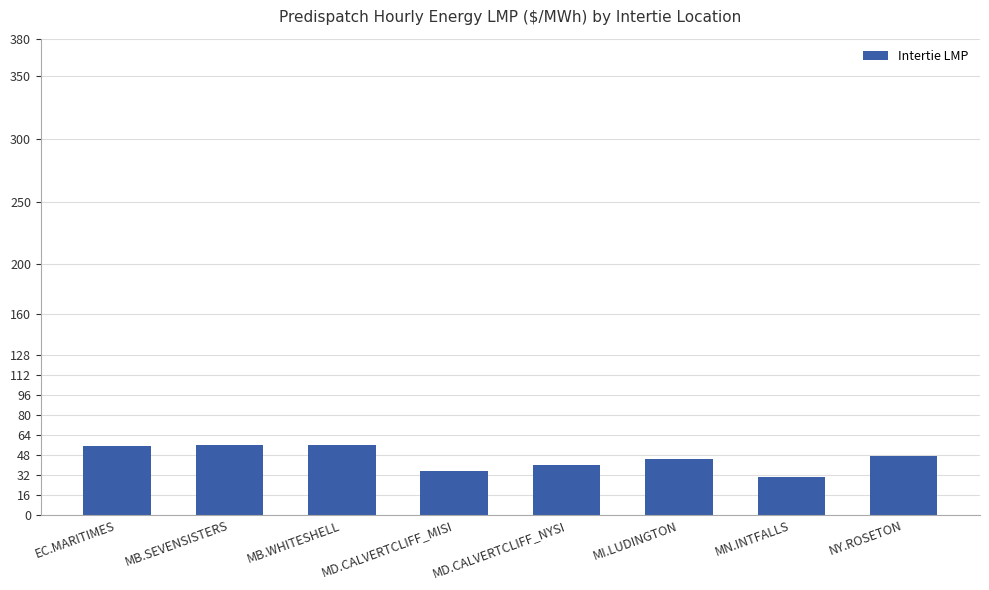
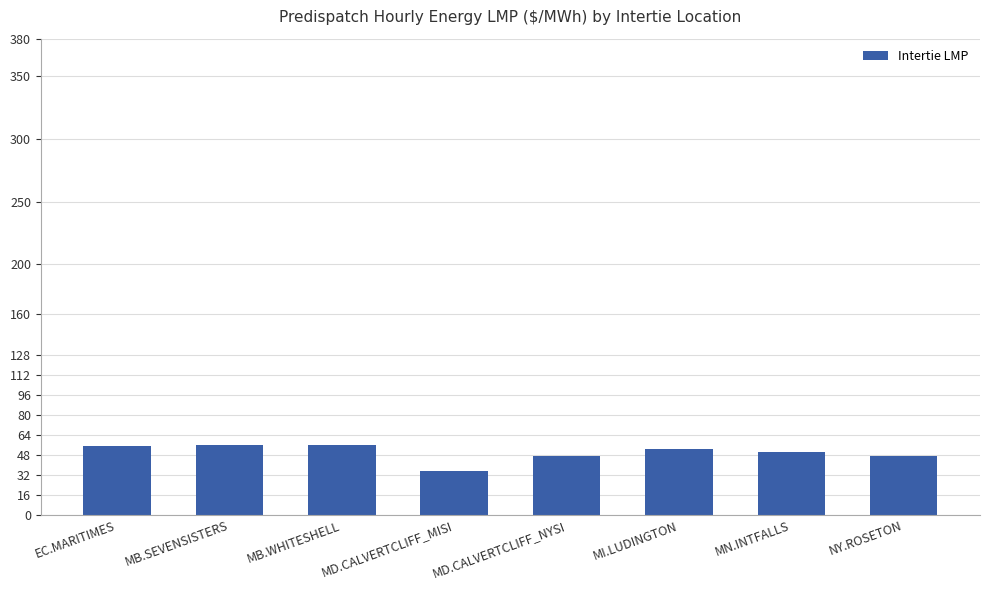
MD.CALVERTCLIFF_NYSI: 40 -> 47
MI.LUDINGTON: 45 -> 53
MN.INTFALLS: 30 -> 50
